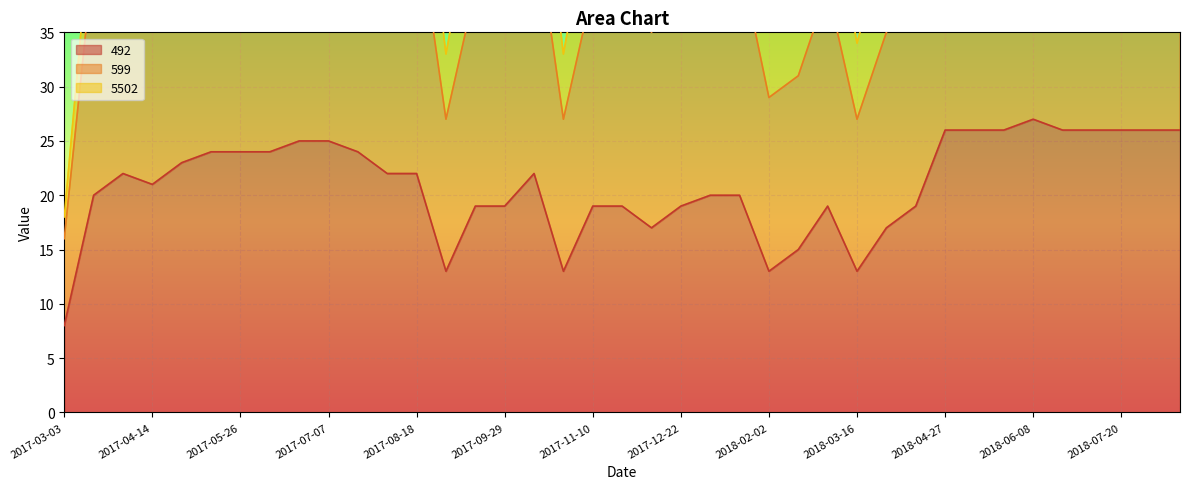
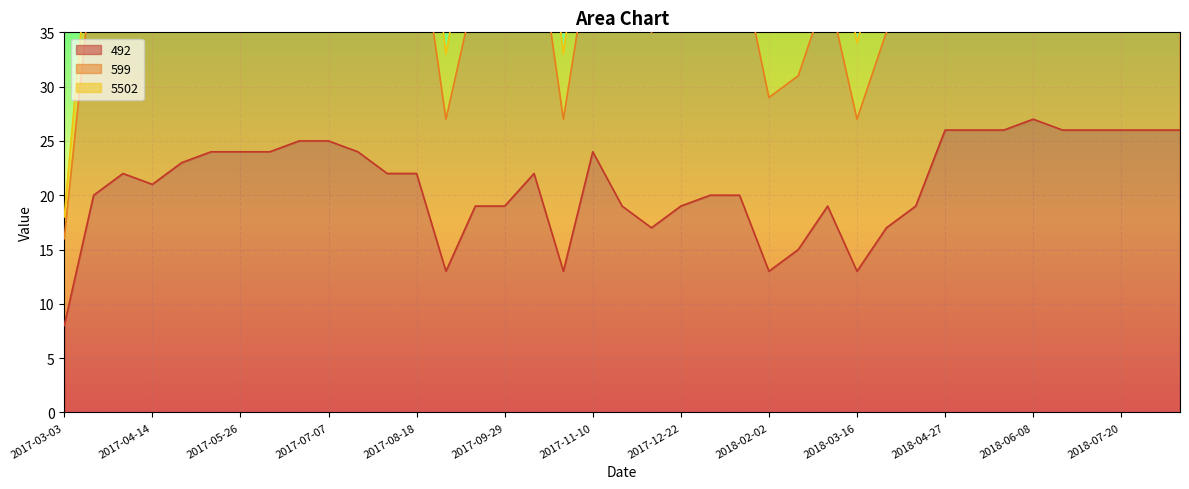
492, 2017-11-10: 19 -> 24
